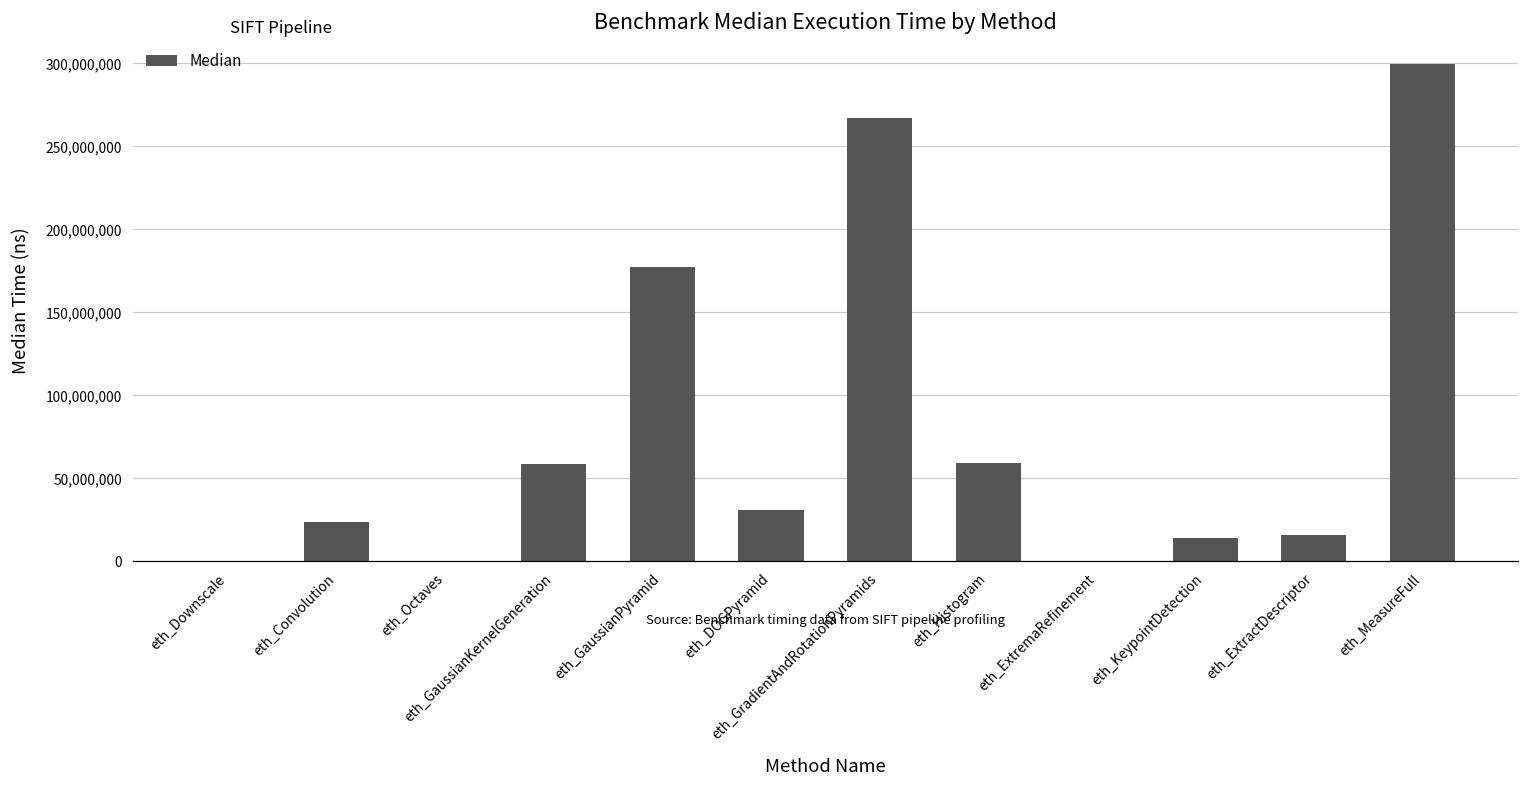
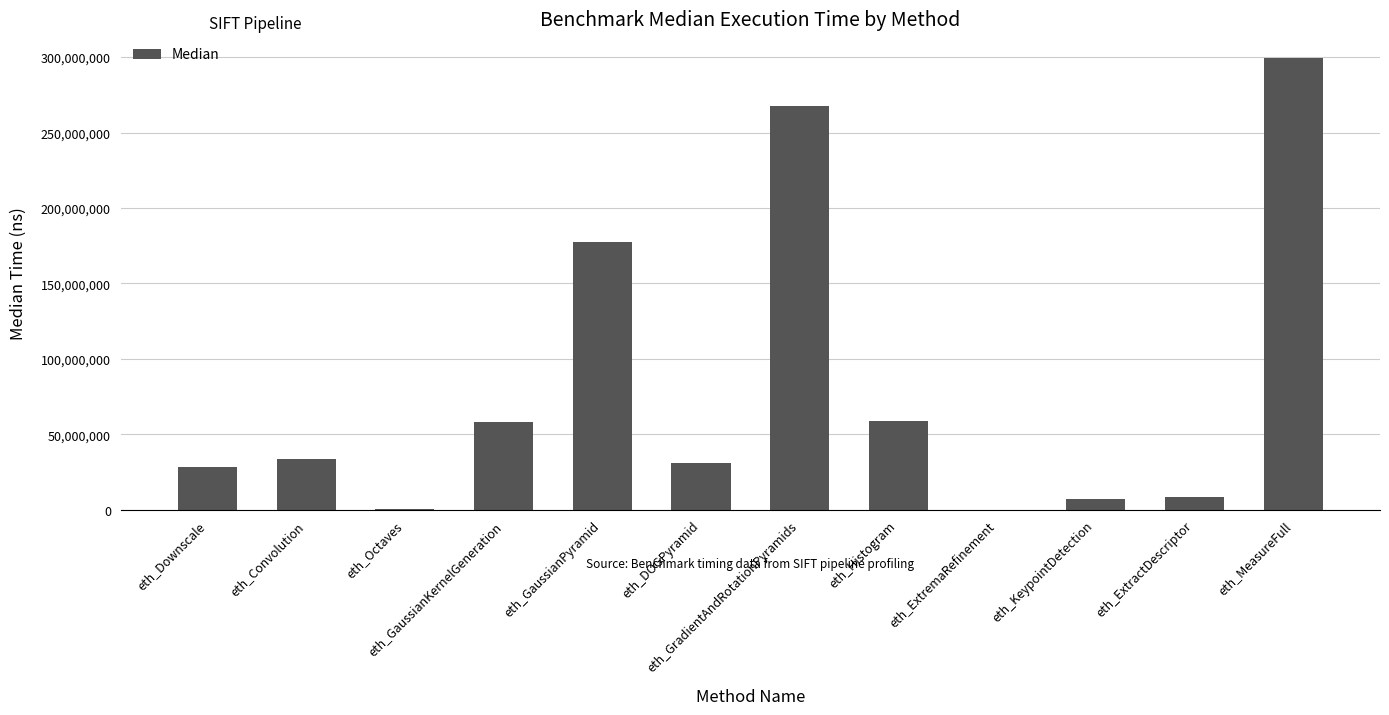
eth_Downscale: 0 -> 29,000,000
eth_Convolution: 23,000,000 -> 33,000,000
eth_KeypointDetection: 14,000,000 -> 7,000,000
eth_ExtractDescriptor: 16,000,000 -> 8,000,000
